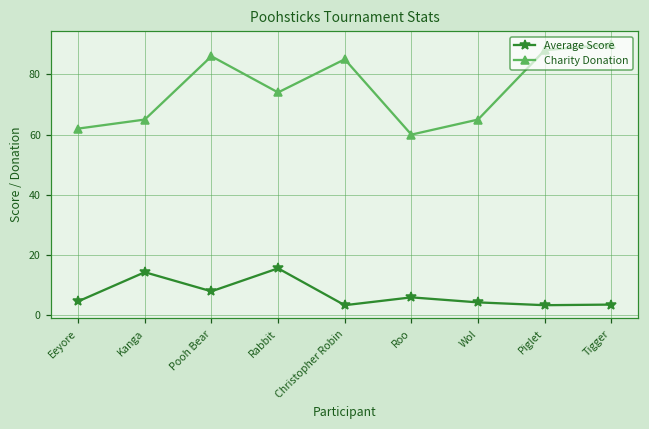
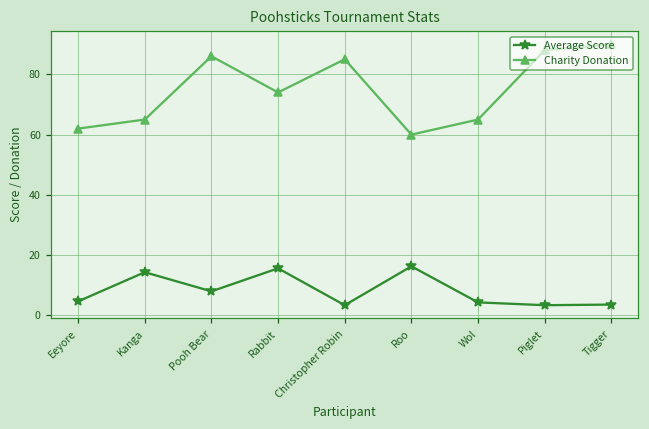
Average Score, Roo: 6 -> 16
